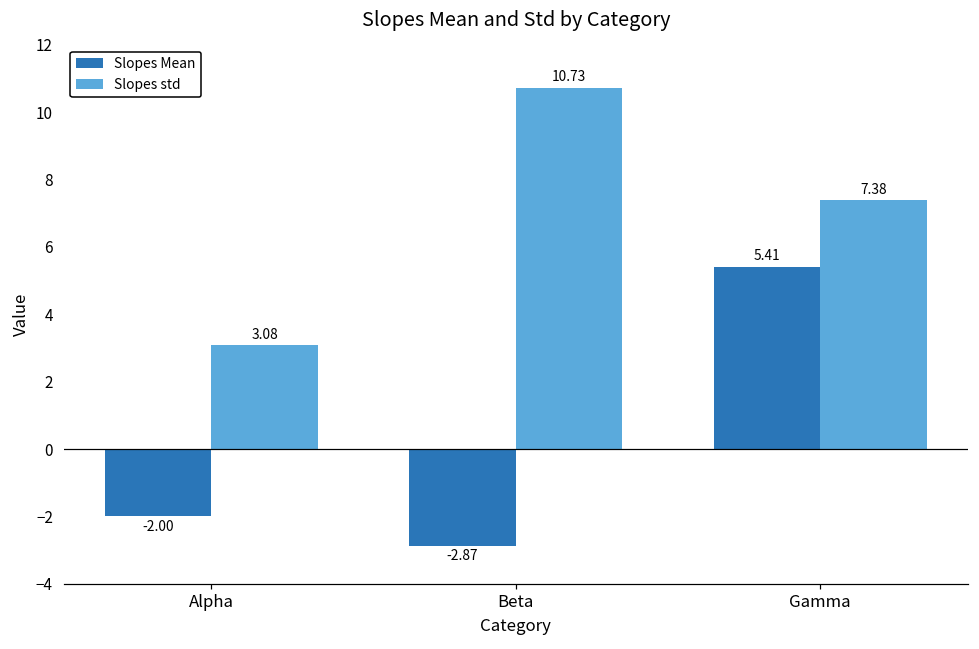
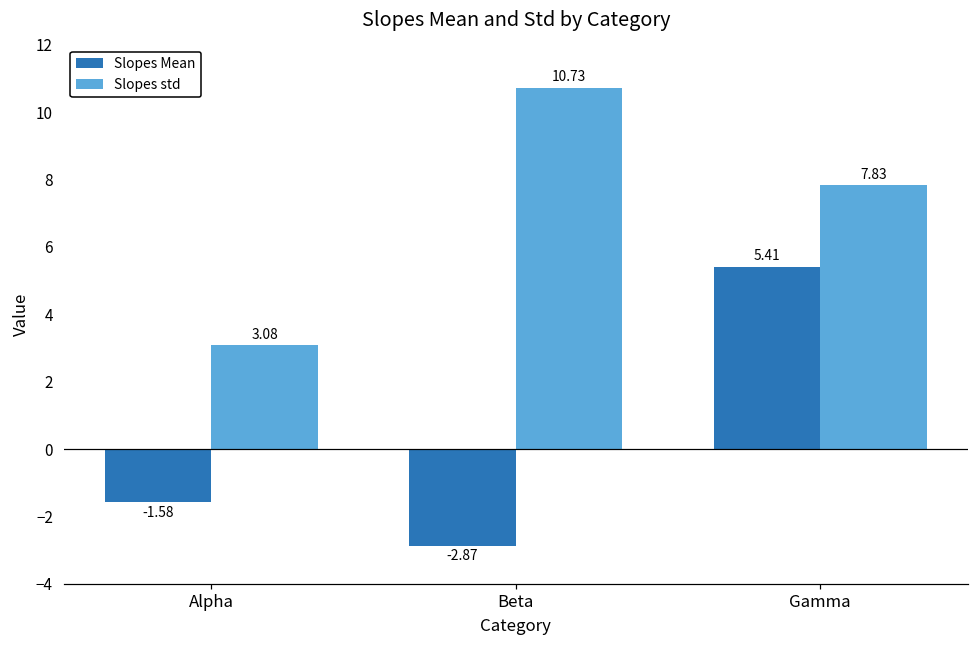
Slopes Mean, Alpha: -2.00 -> -1.58
Slopes std, Gamma: 7.38 -> 7.83
